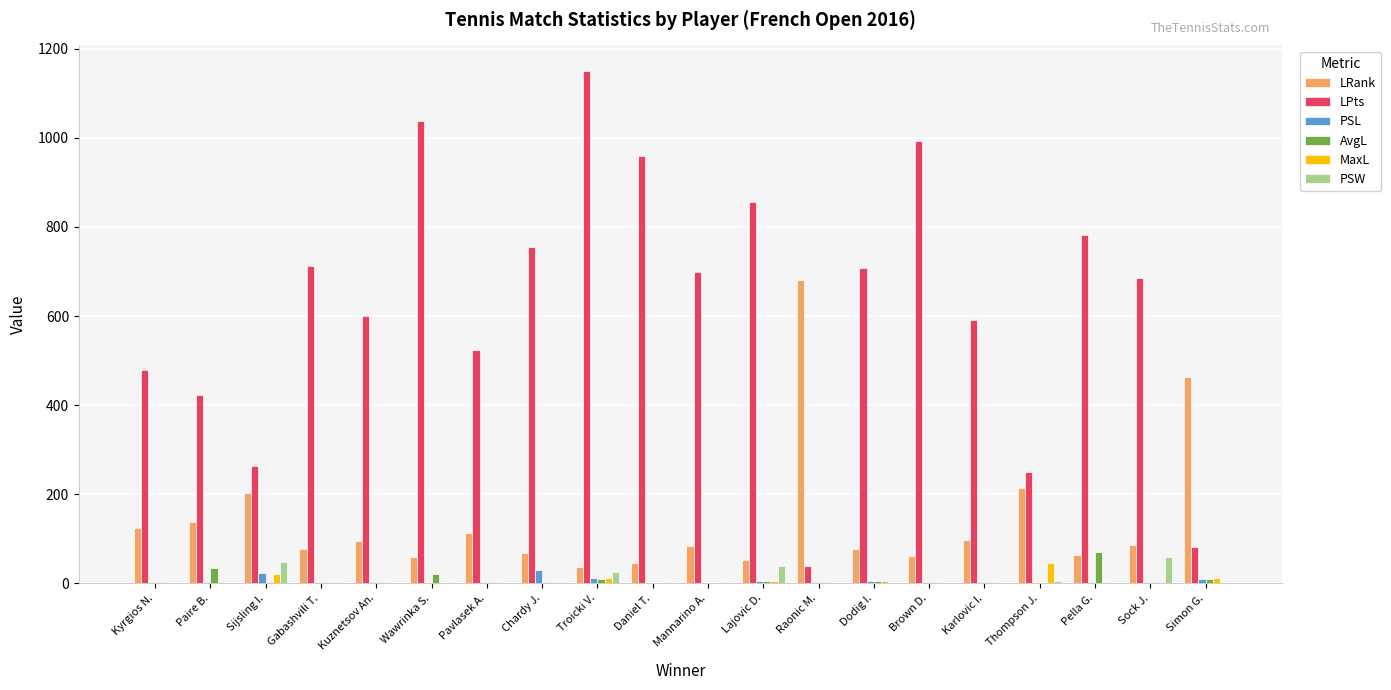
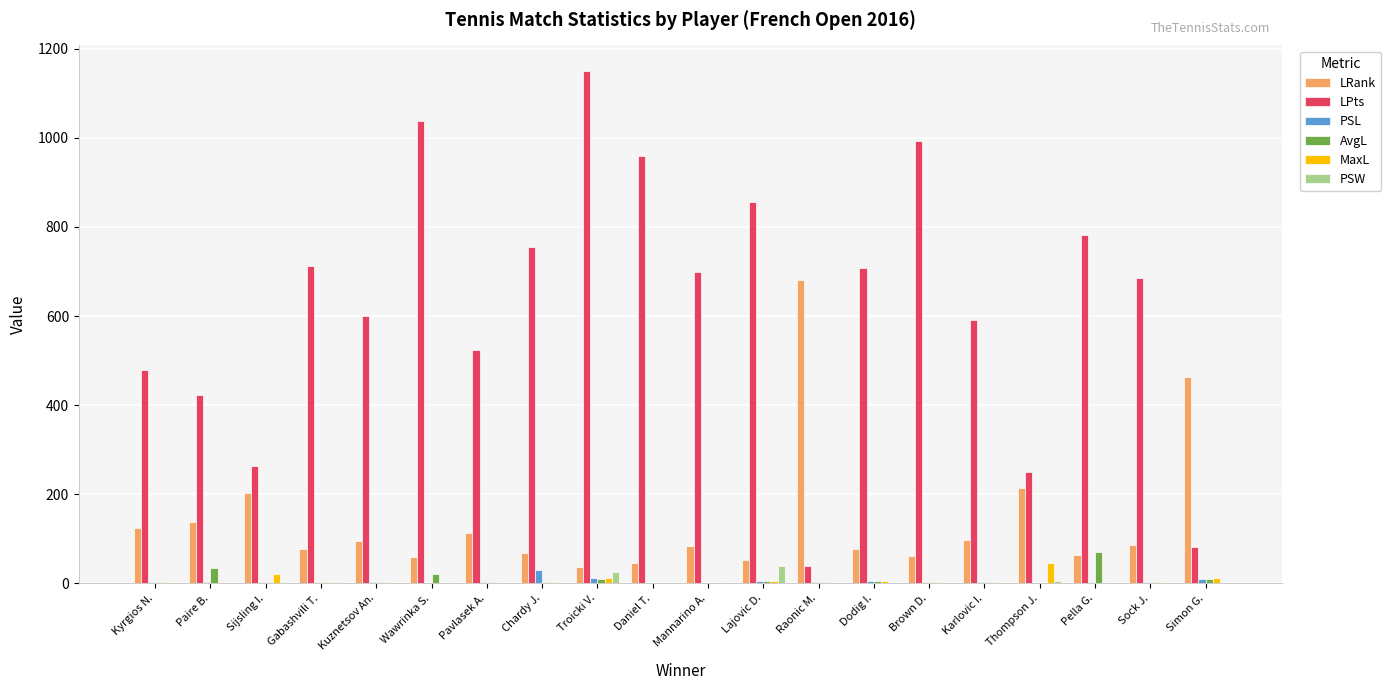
PSL, Sijsling I.: 20 -> 0
PSW, Sijsling I.: 50 -> 0
PSW, Sock J.: 60 -> 0
